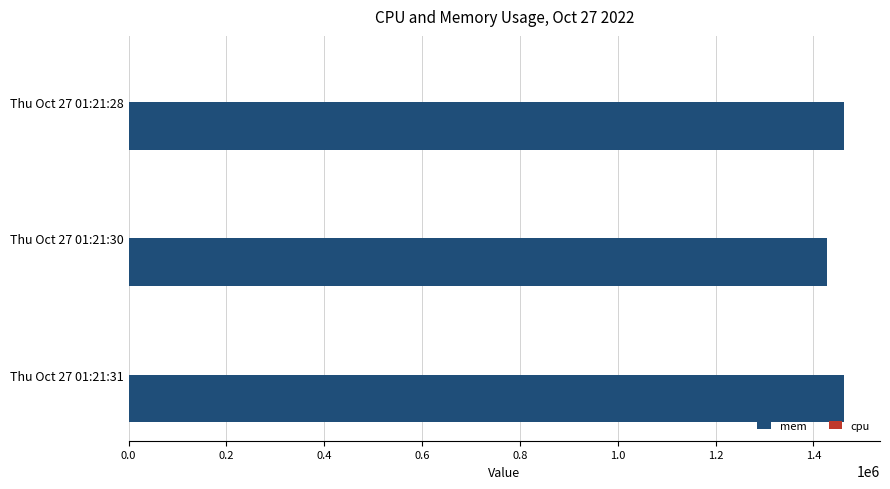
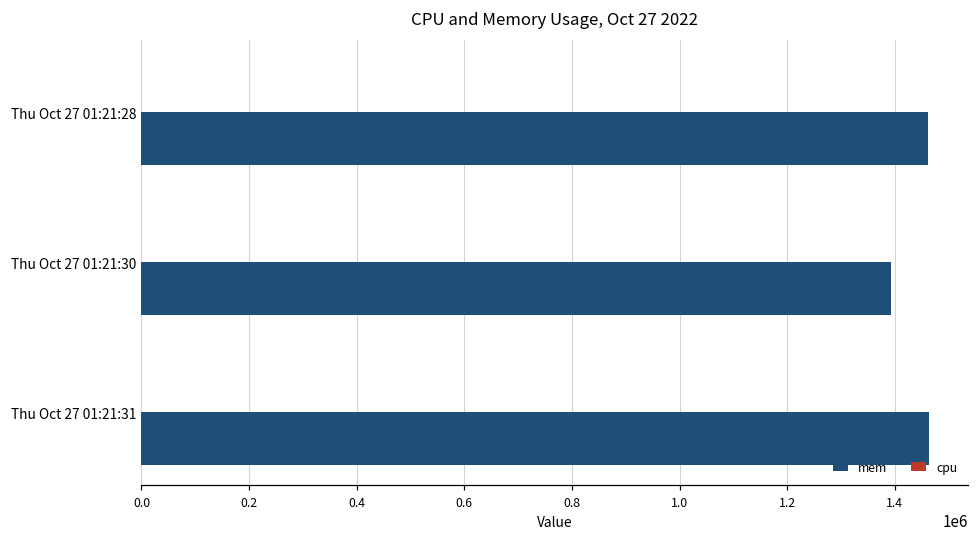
mem, Thu Oct 27 01:21:30: 1430000 -> 1390000
